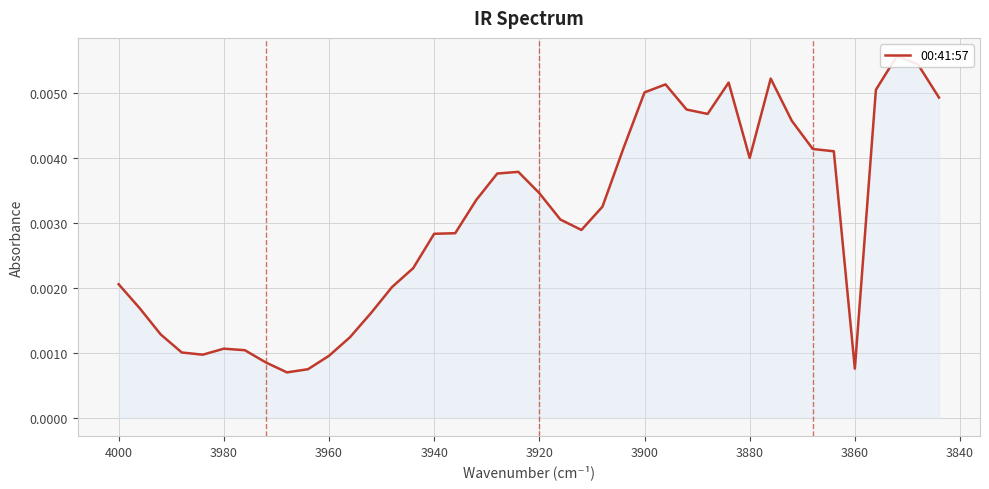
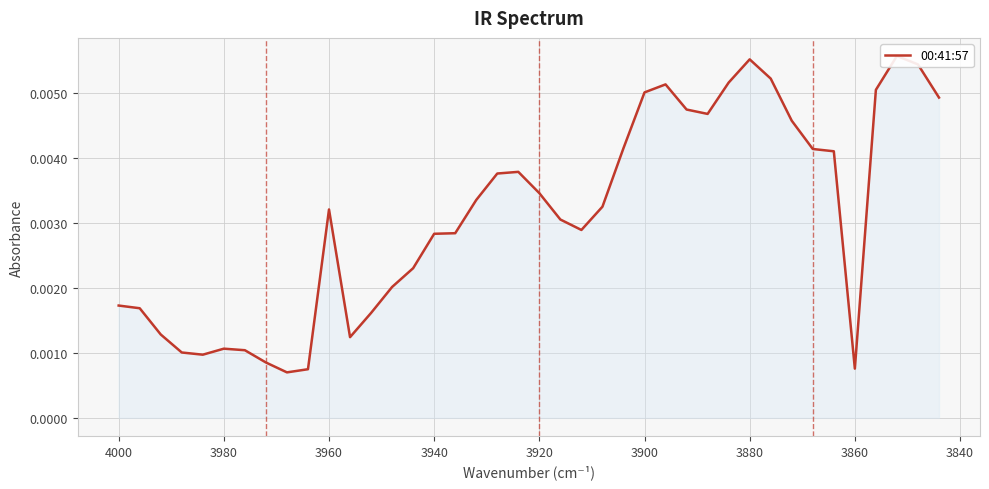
4000: 0.0021 -> 0.0017
3960: 0.0010 -> 0.0032
3880: 0.0040 -> 0.0055
